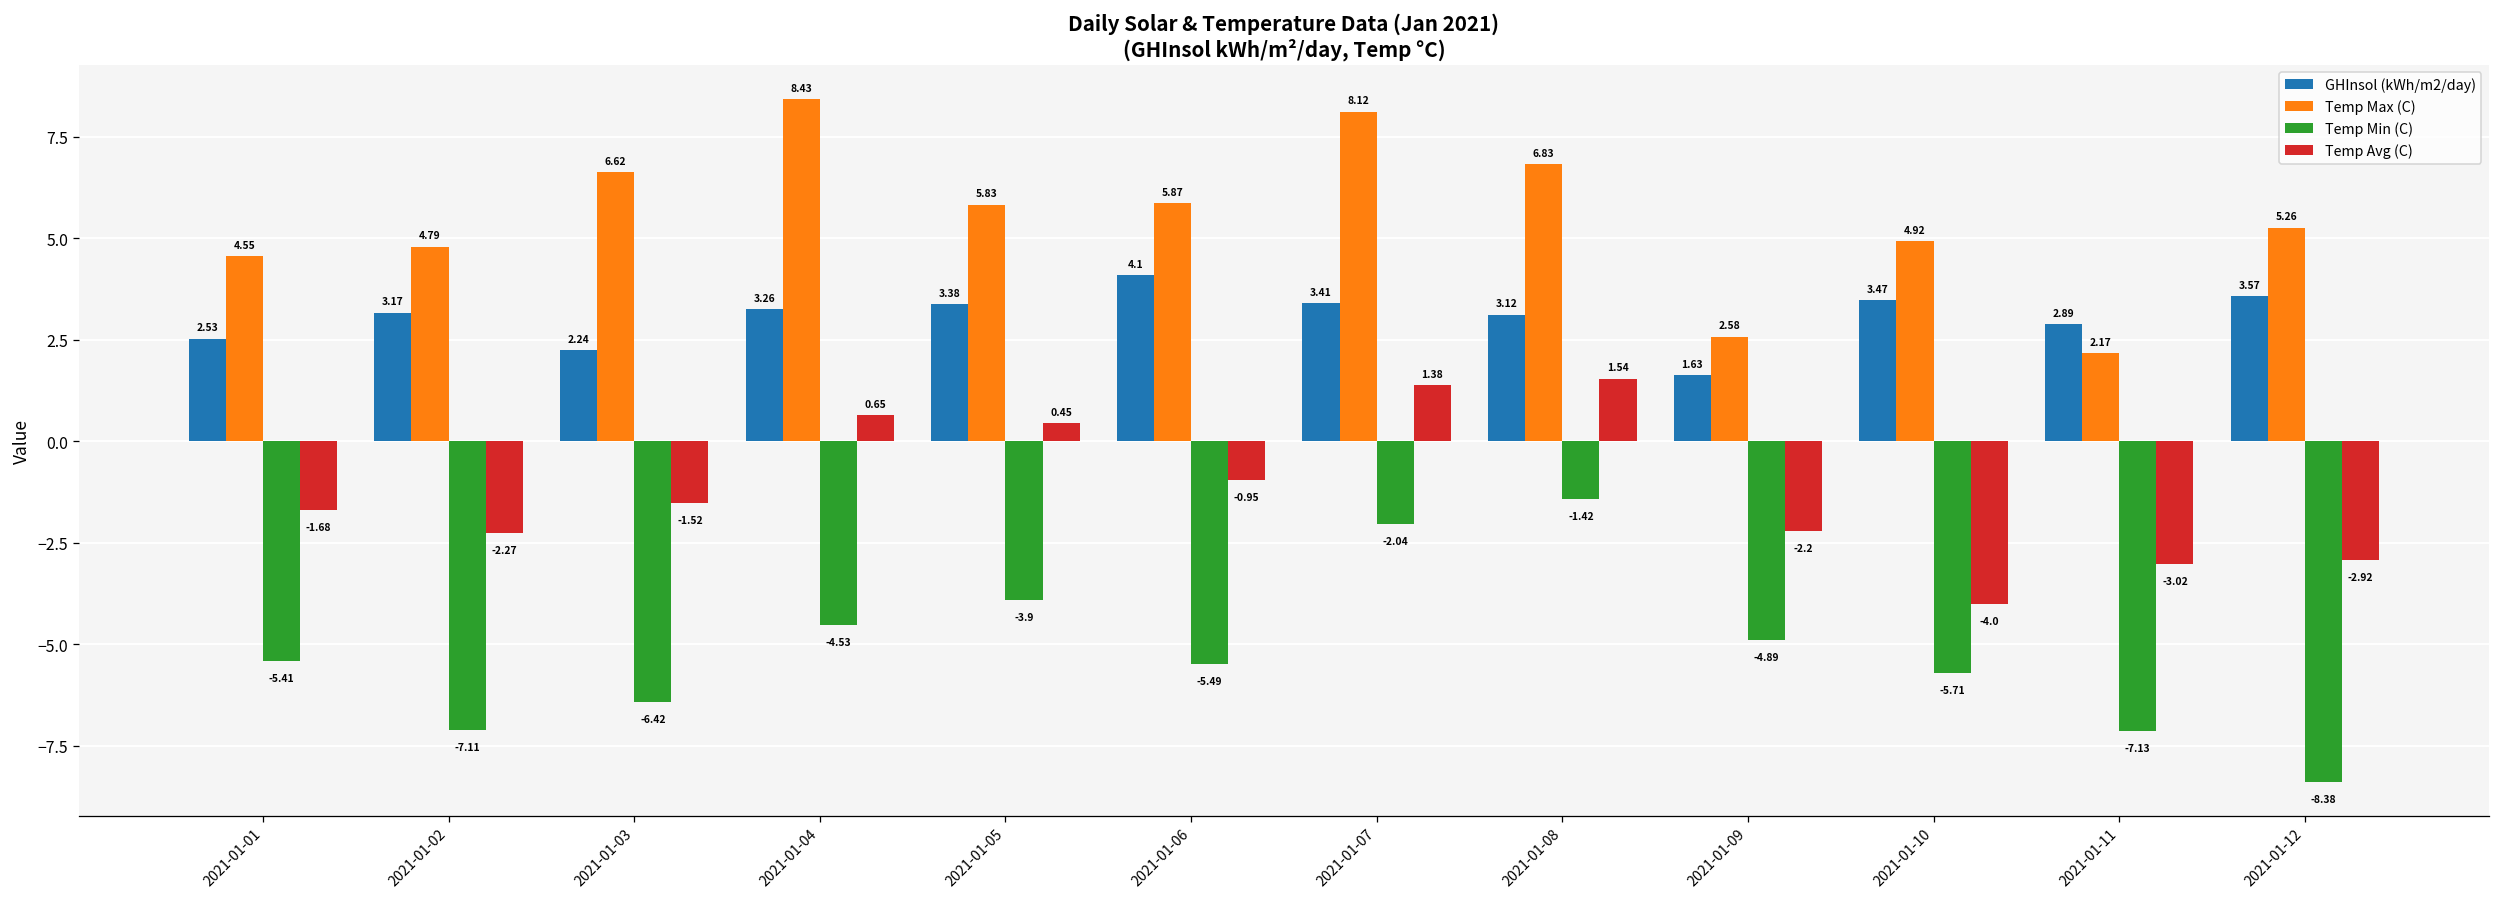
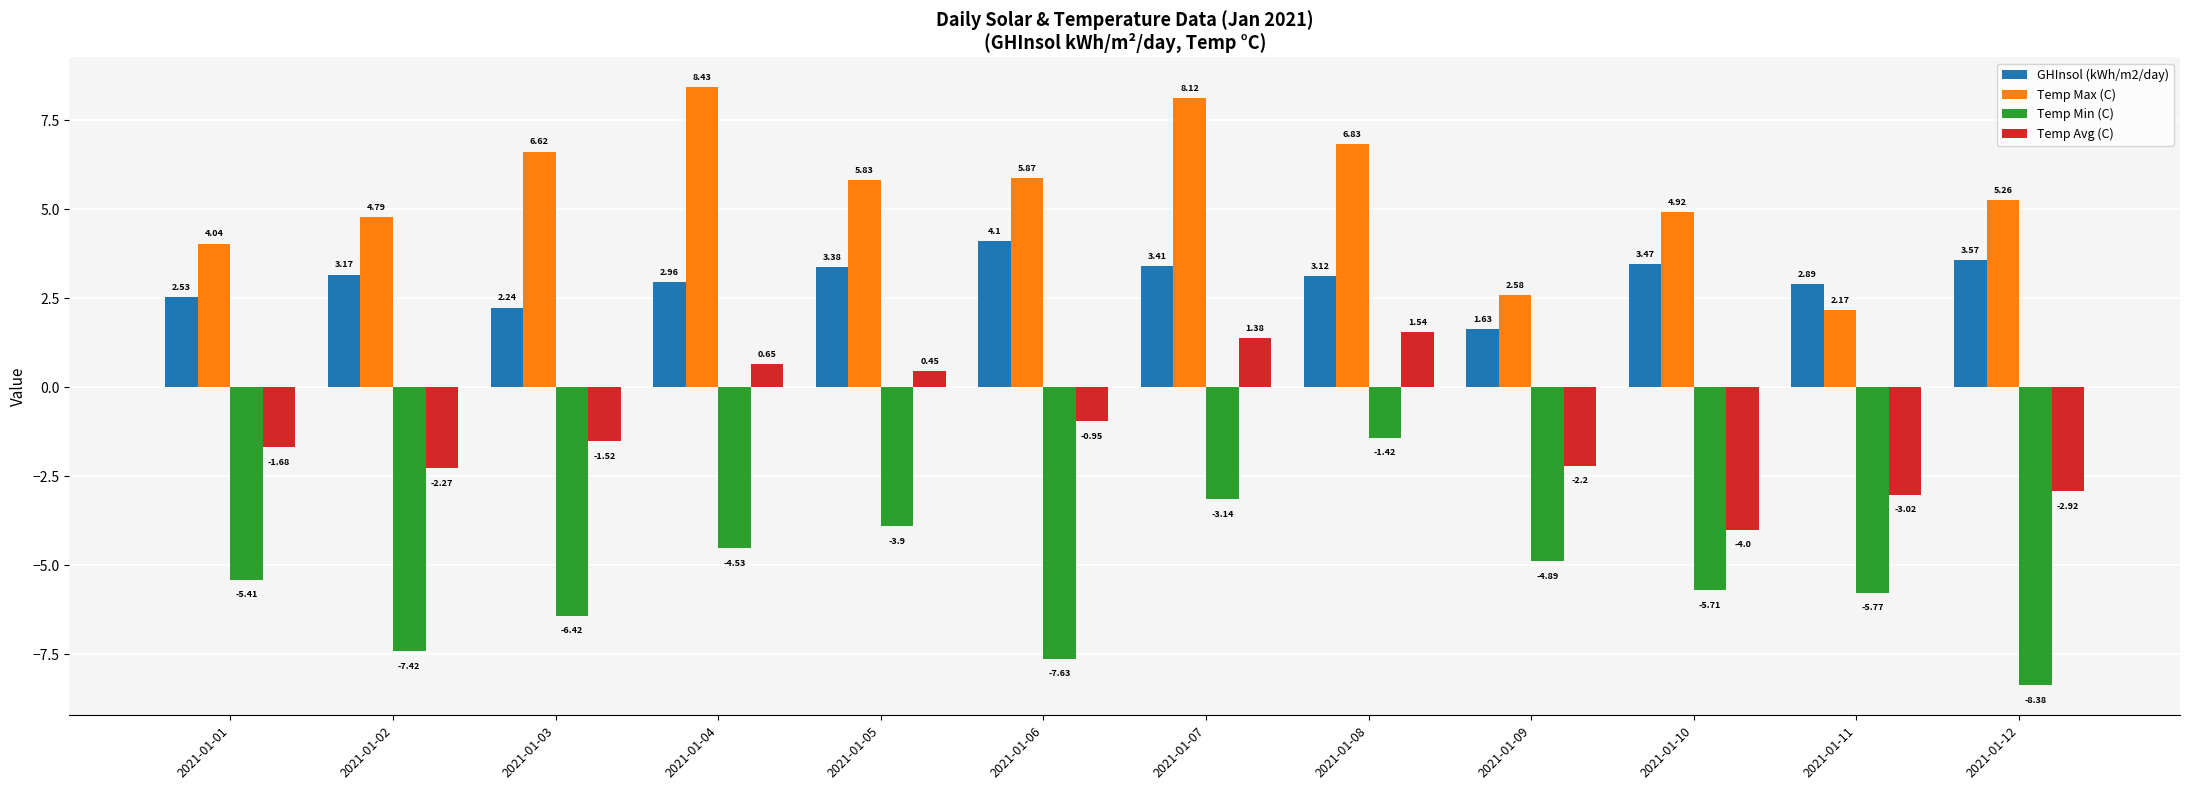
Temp Max (C), 2021-01-01: 4.55 -> 4.04
Temp Min (C), 2021-01-02: -7.11 -> -7.42
GHInsol (kWh/m2/day), 2021-01-04: 3.26 -> 2.96
Temp Min (C), 2021-01-06: -5.49 -> -7.63
Temp Min (C), 2021-01-07: -2.04 -> -3.14
Temp Min (C), 2021-01-11: -7.13 -> -5.77
